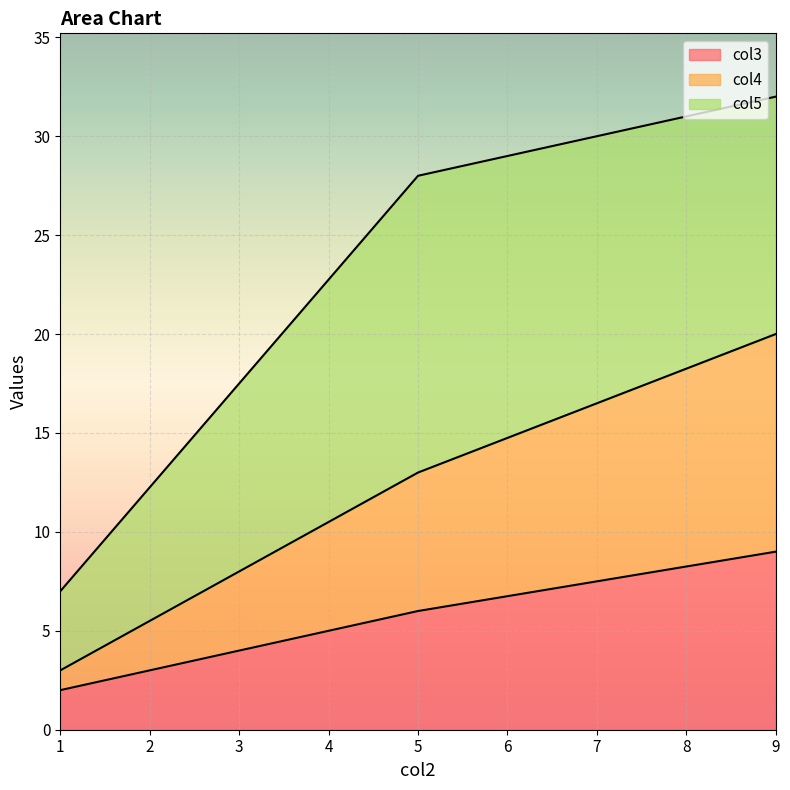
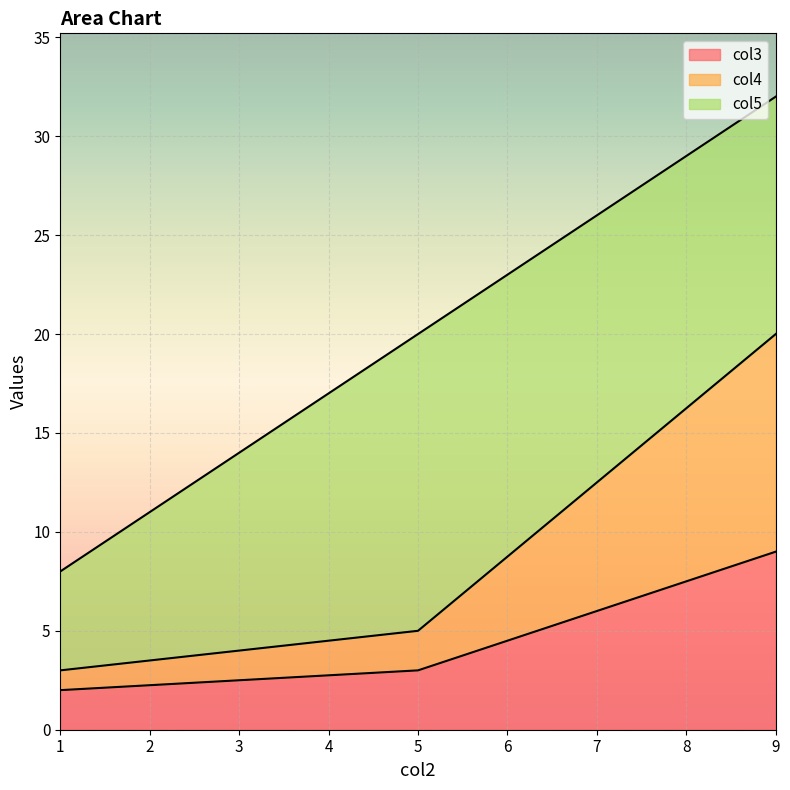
col5, 1: 4 -> 5
col3, 5: 6 -> 3
col4, 5: 7 -> 2
